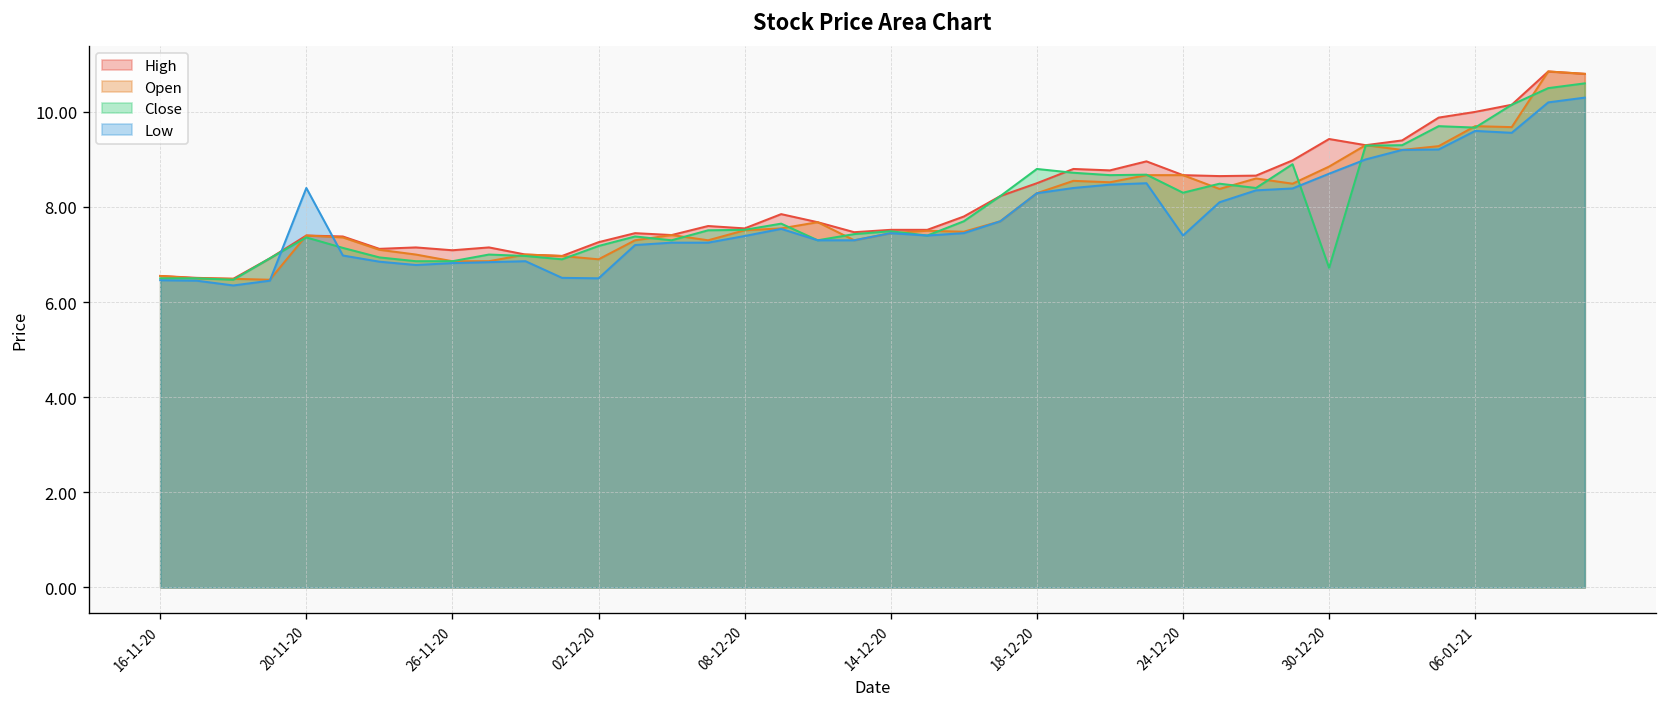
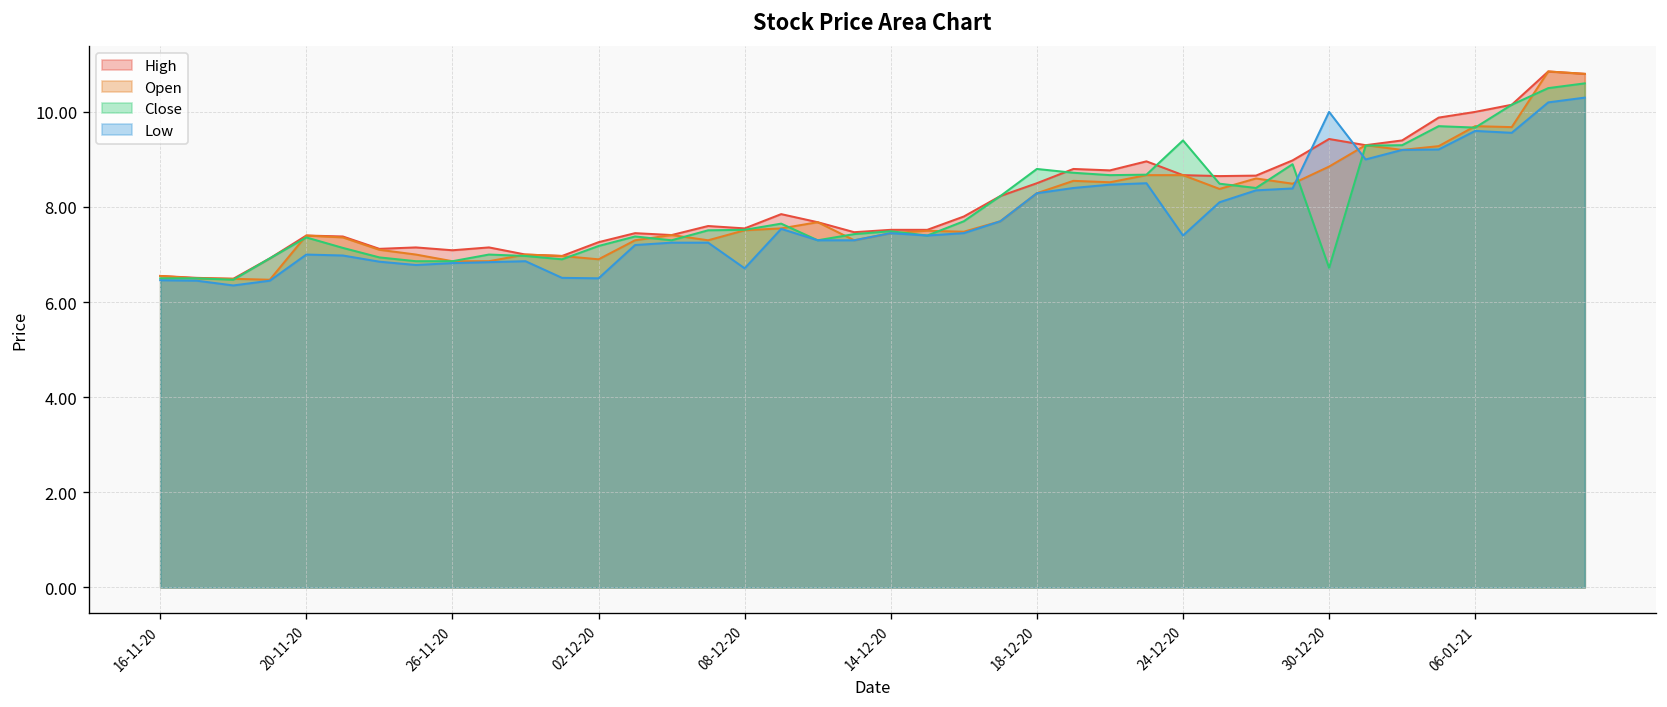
Low, 20-11-20: 8.4 -> 7.0
Low, 08-12-20: 7.4 -> 6.7
Close, 24-12-20: 8.3 -> 9.4
Low, 30-12-20: 8.7 -> 10.0
